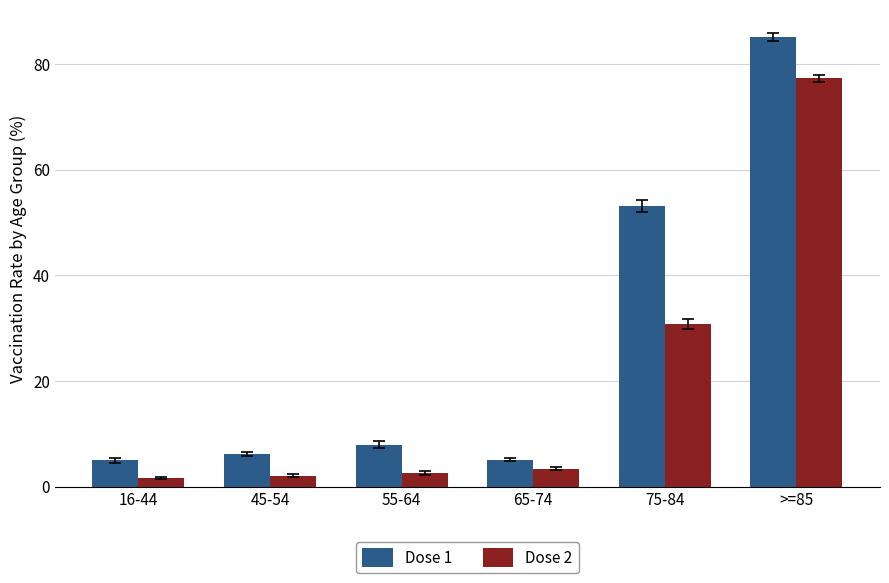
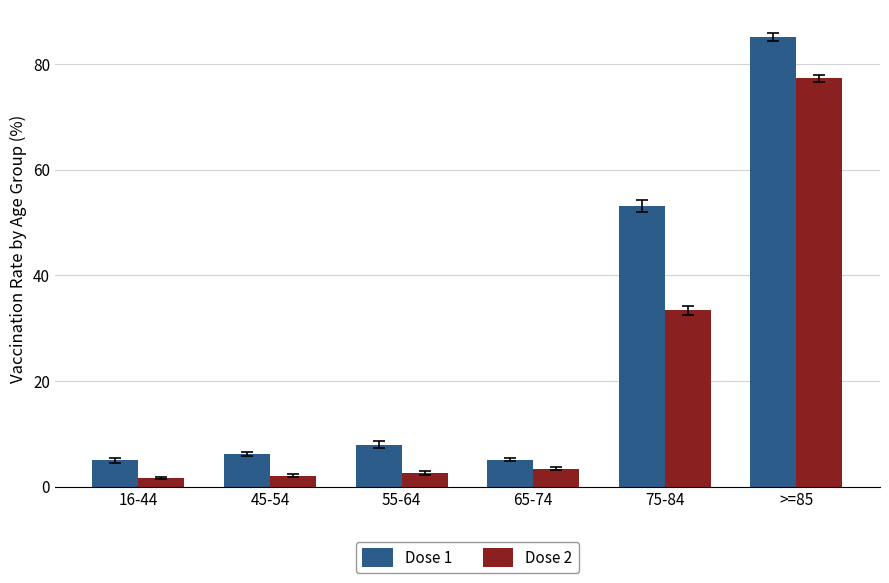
Dose 2, 75-84: 31 -> 33
